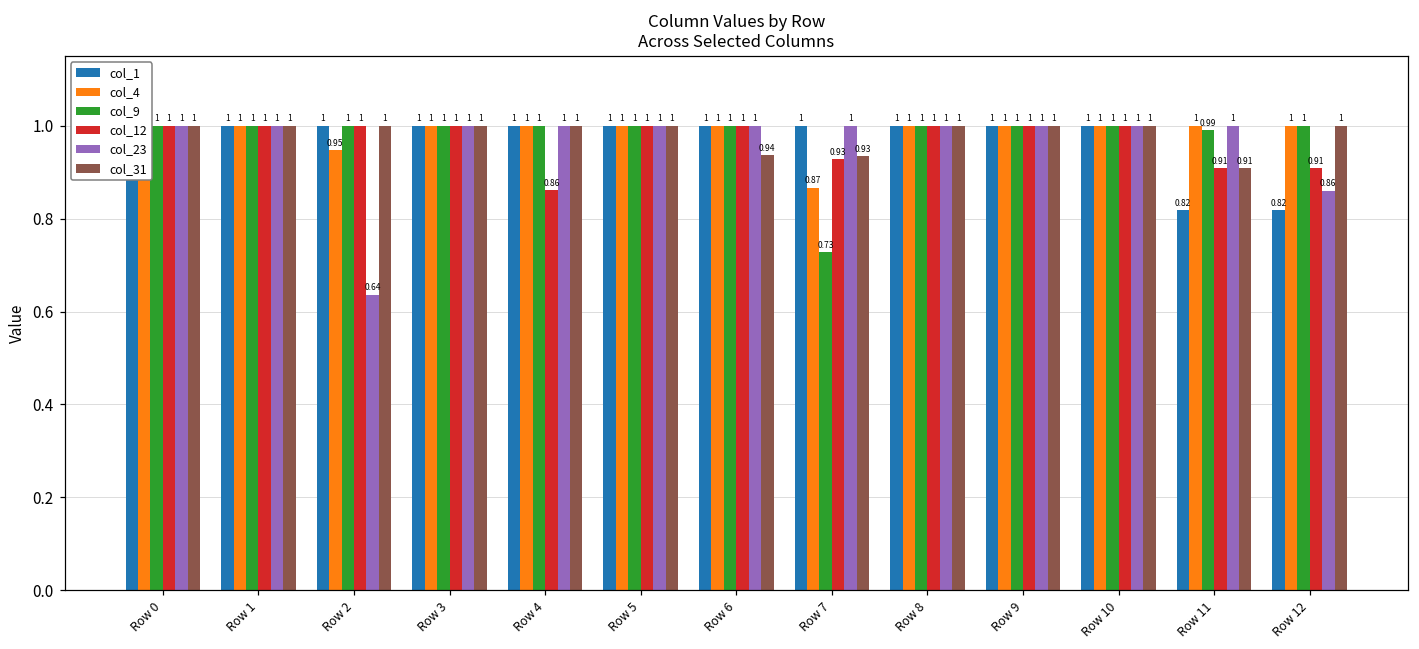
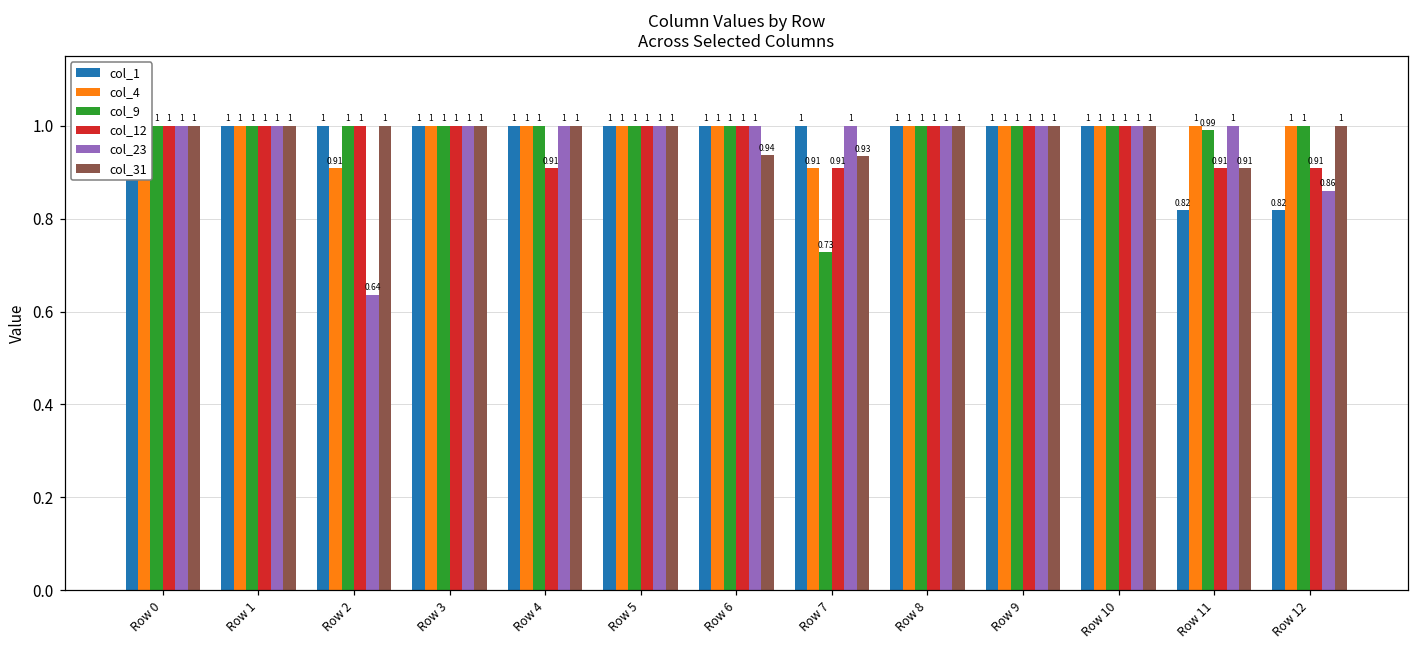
col_4, Row 2: 0.95 -> 0.91
col_12, Row 4: 0.86 -> 0.91
col_4, Row 7: 0.87 -> 0.91
col_12, Row 7: 0.93 -> 0.91
